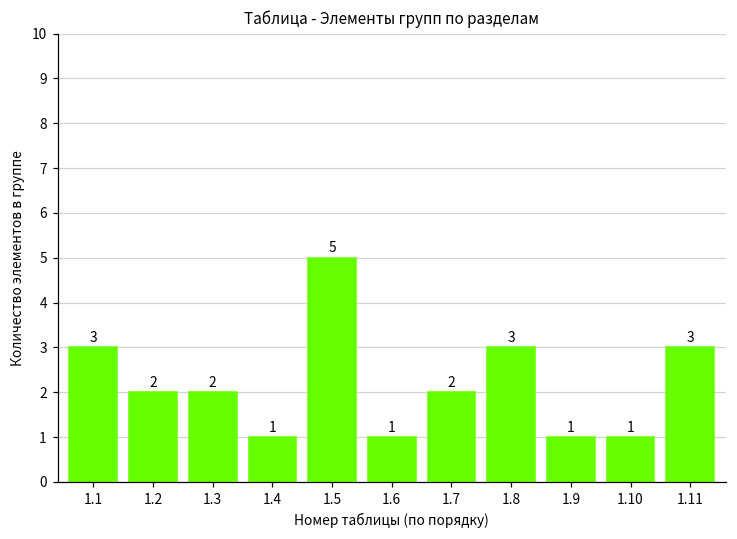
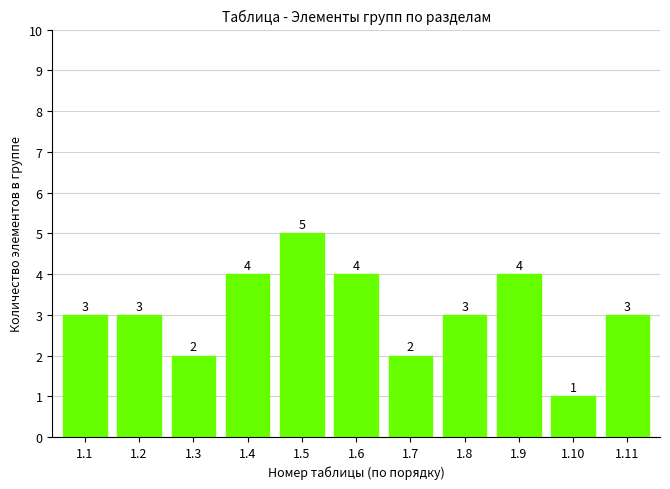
1.2: 2 -> 3
1.4: 1 -> 4
1.6: 1 -> 4
1.9: 1 -> 4
